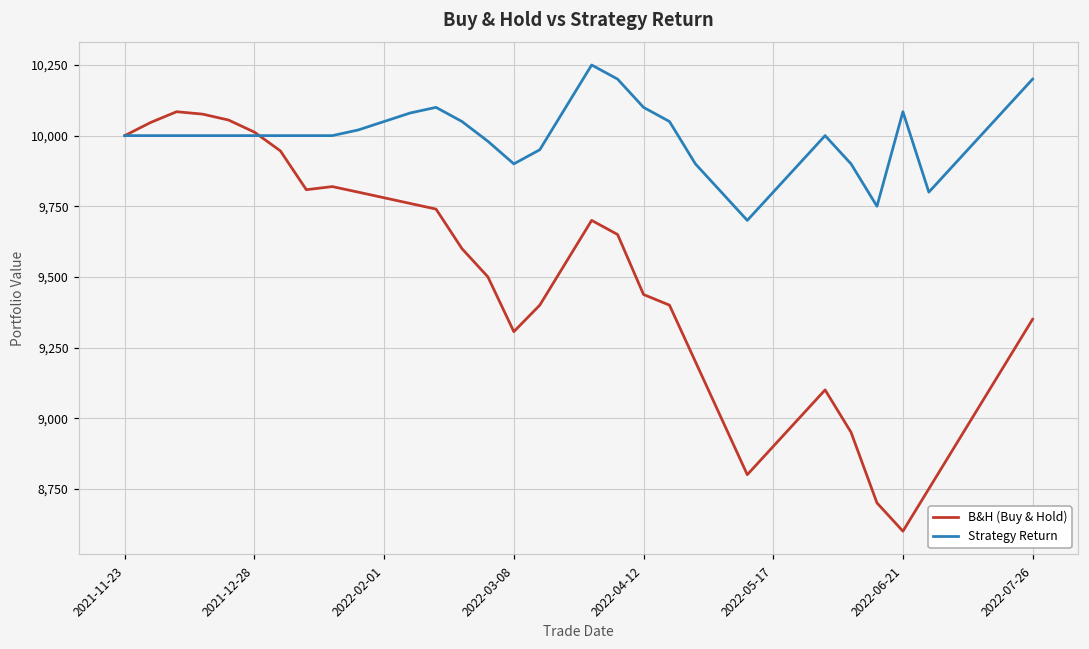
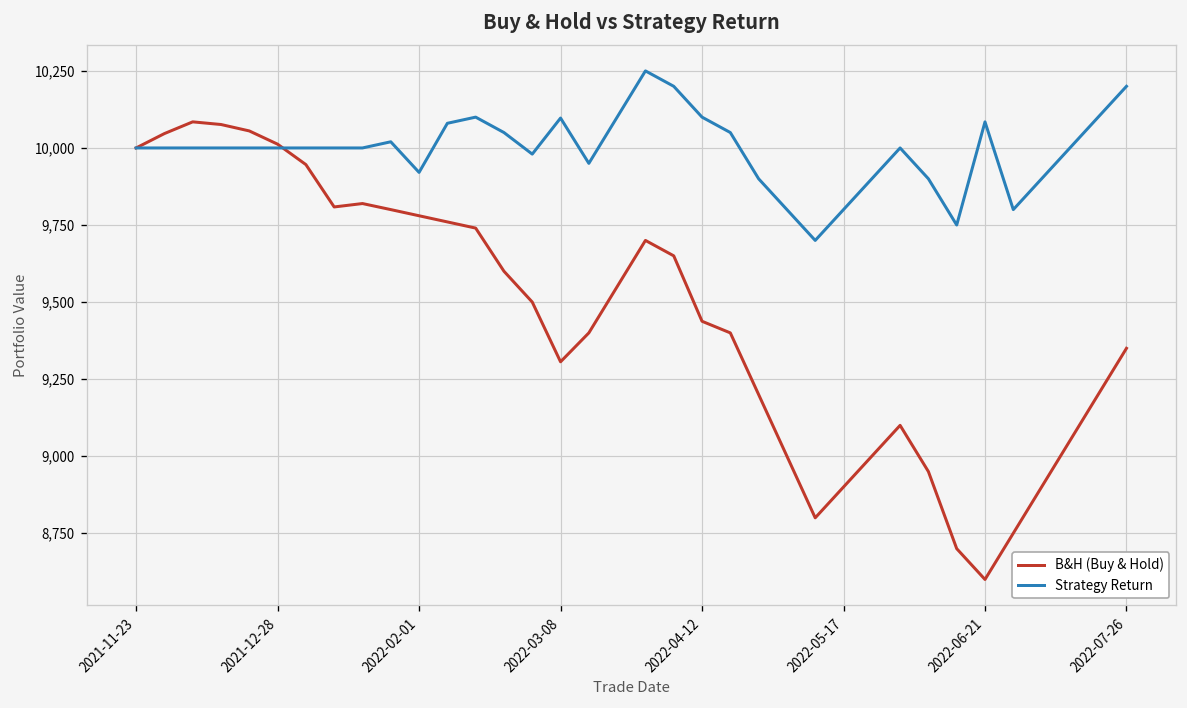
Strategy Return, 2022-02-01: 10,050 -> 9,920
Strategy Return, 2022-03-08: 9,900 -> 10,100
